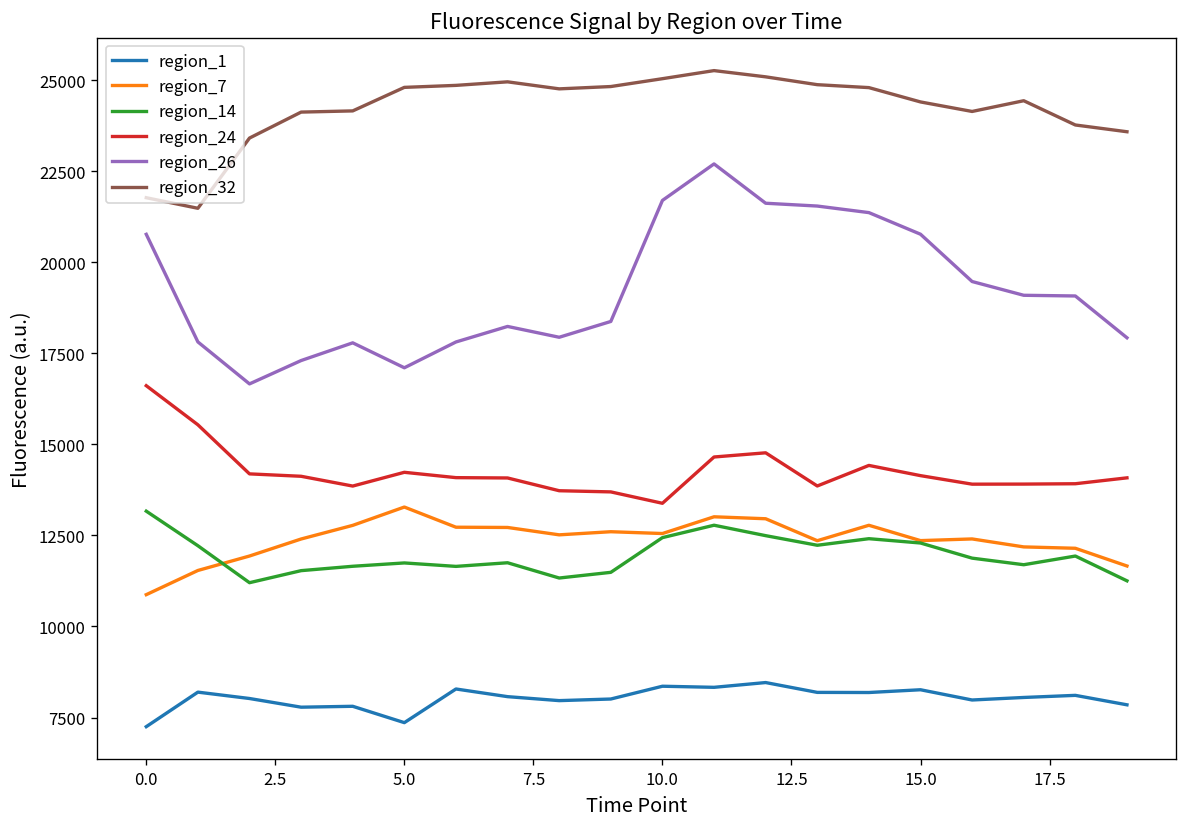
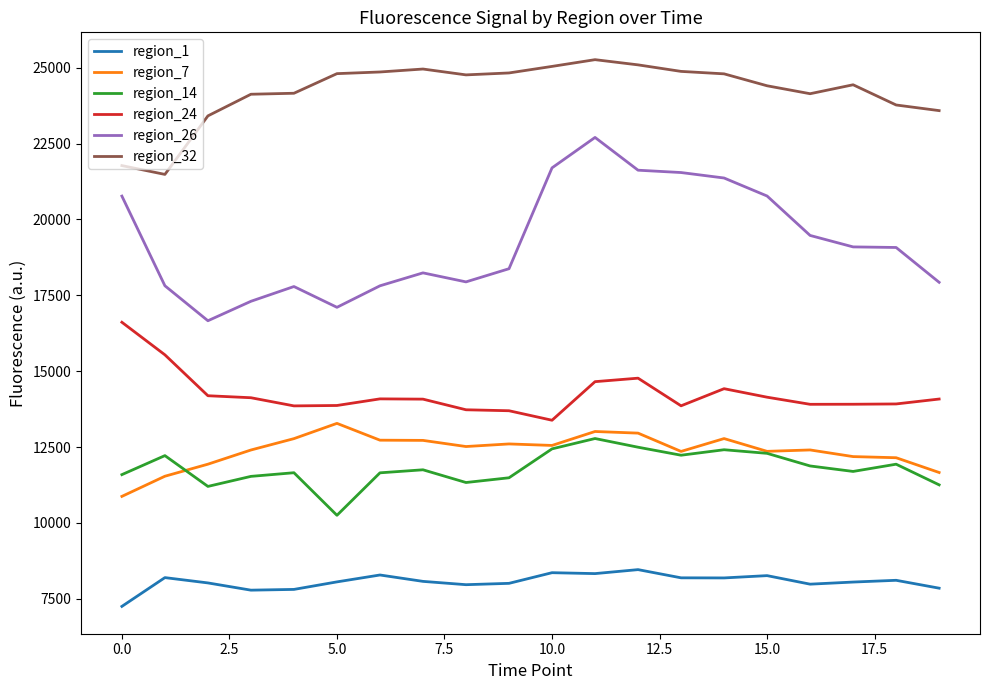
region_14, 0.0: 13200 -> 11600
region_1, 5.0: 7400 -> 8100
region_14, 5.0: 11700 -> 10300
region_24, 5.0: 14200 -> 13900
